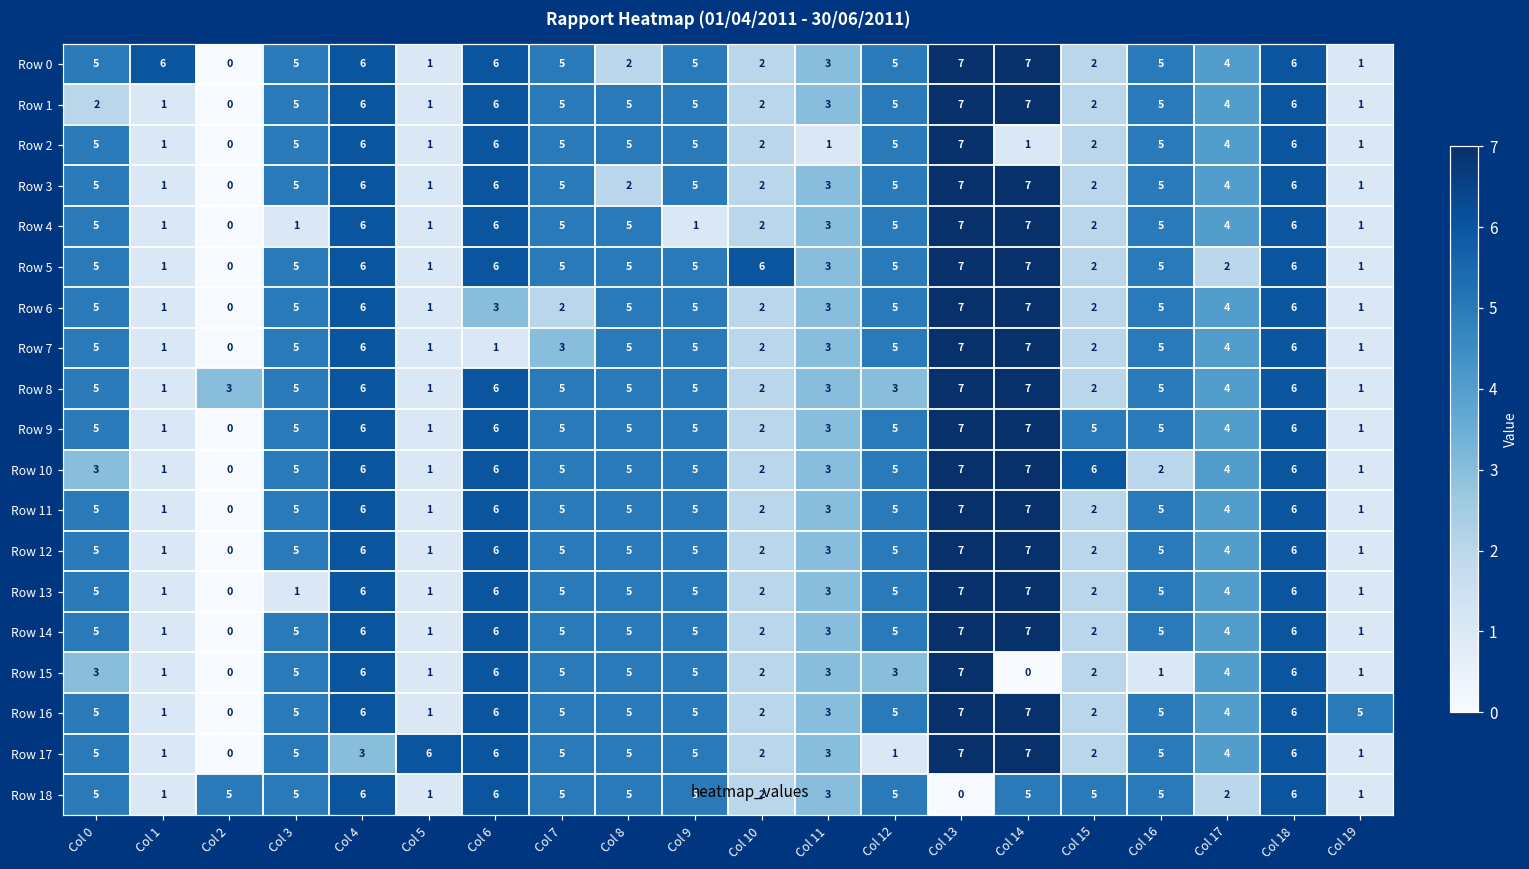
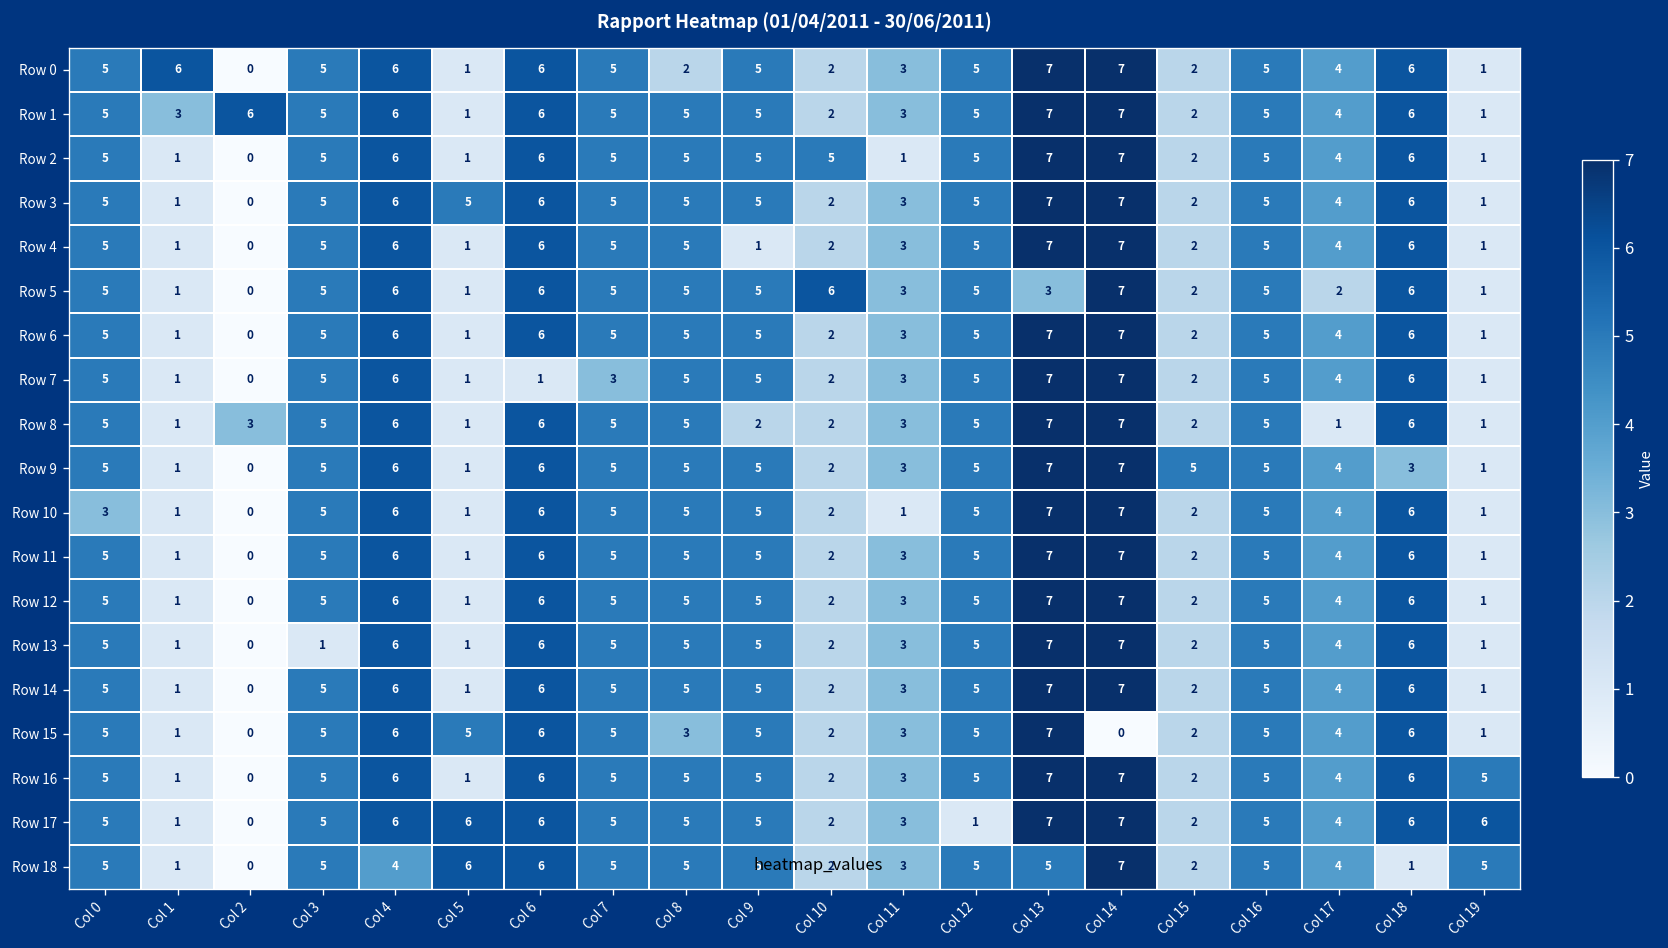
Row 1, Col 0: 2 -> 5
Row 1, Col 1: 1 -> 3
Row 1, Col 2: 0 -> 6
Row 2, Col 10: 2 -> 5
Row 2, Col 14: 1 -> 7
Row 3, Col 5: 1 -> 5
Row 3, Col 8: 2 -> 5
Row 4, Col 3: 1 -> 5
Row 5, Col 13: 7 -> 3
Row 6, Col 6: 3 -> 6
Row 6, Col 7: 2 -> 5
Row 8, Col 9: 5 -> 2
Row 8, Col 12: 3 -> 5
Row 8, Col 17: 4 -> 1
Row 9, Col 18: 6 -> 3
Row 10, Col 11: 3 -> 1
Row 10, Col 15: 6 -> 2
Row 10, Col 16: 2 -> 5
Row 15, Col 0: 3 -> 5
Row 15, Col 5: 1 -> 5
Row 15, Col 8: 5 -> 3
Row 15, Col 12: 3 -> 5
Row 15, Col 16: 1 -> 5
Row 17, Col 4: 3 -> 6
Row 17, Col 19: 1 -> 6
Row 18, Col 2: 5 -> 0
Row 18, Col 4: 6 -> 4
Row 18, Col 5: 1 -> 6
Row 18, Col 13: 0 -> 5
Row 18, Col 14: 5 -> 7
Row 18, Col 15: 5 -> 2
Row 18, Col 17: 2 -> 4
Row 18, Col 18: 6 -> 1
Row 18, Col 19: 1 -> 5
